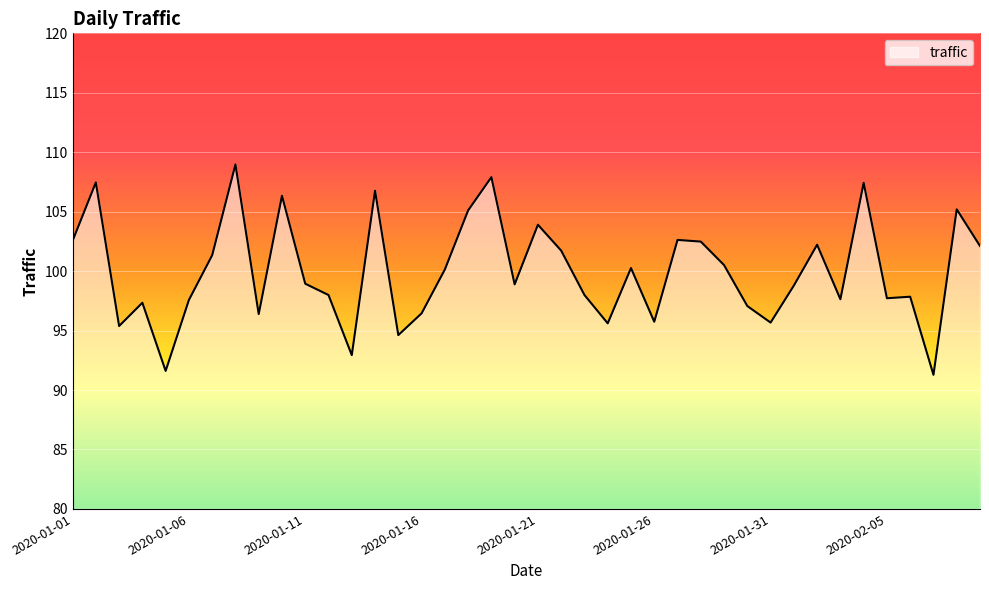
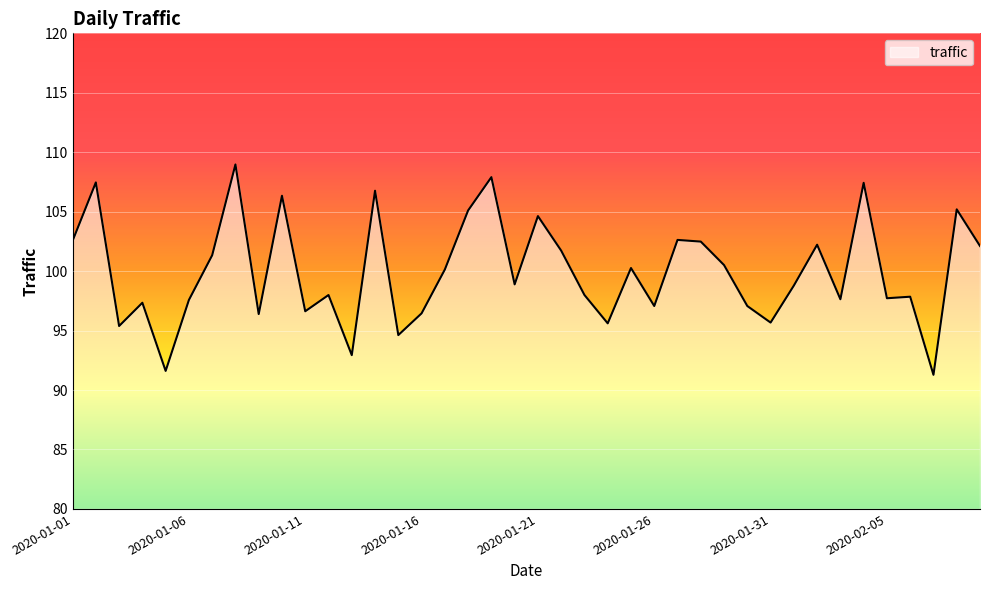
2020-01-11: 98.9 -> 96.6
2020-01-21: 103.9 -> 104.6
2020-01-26: 95.7 -> 97.1
